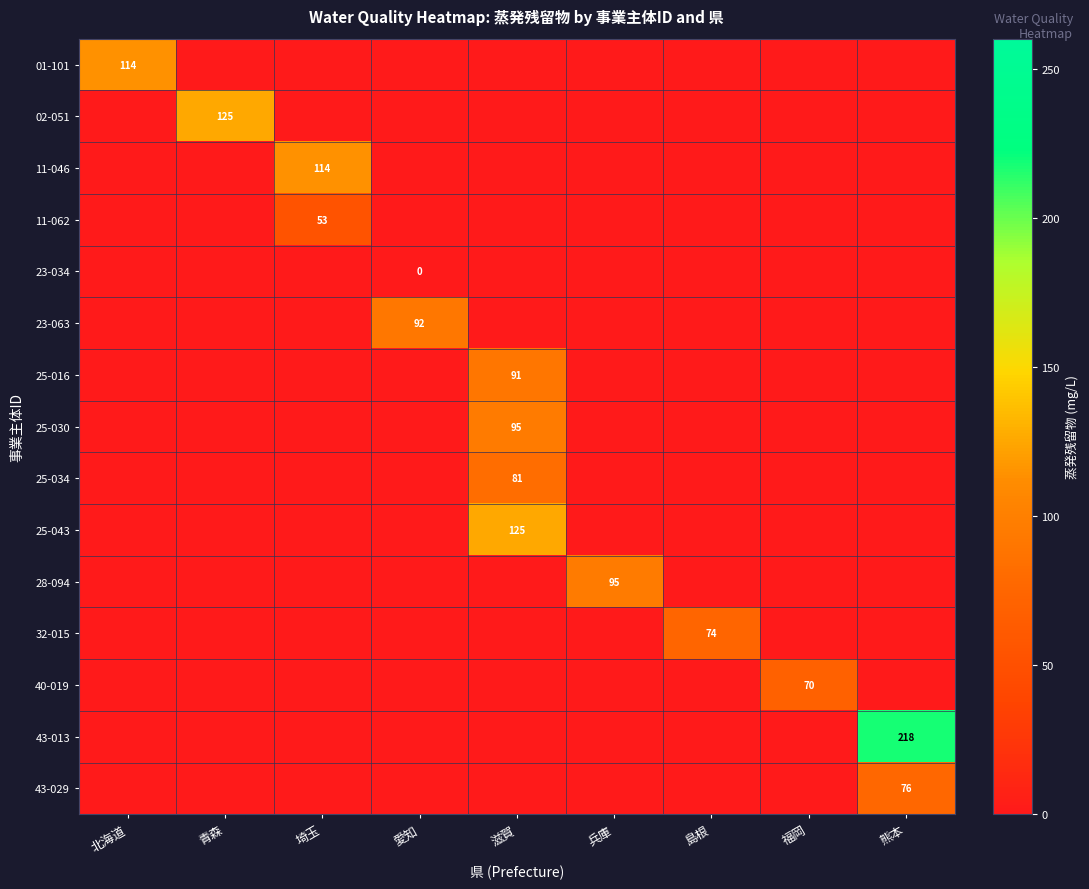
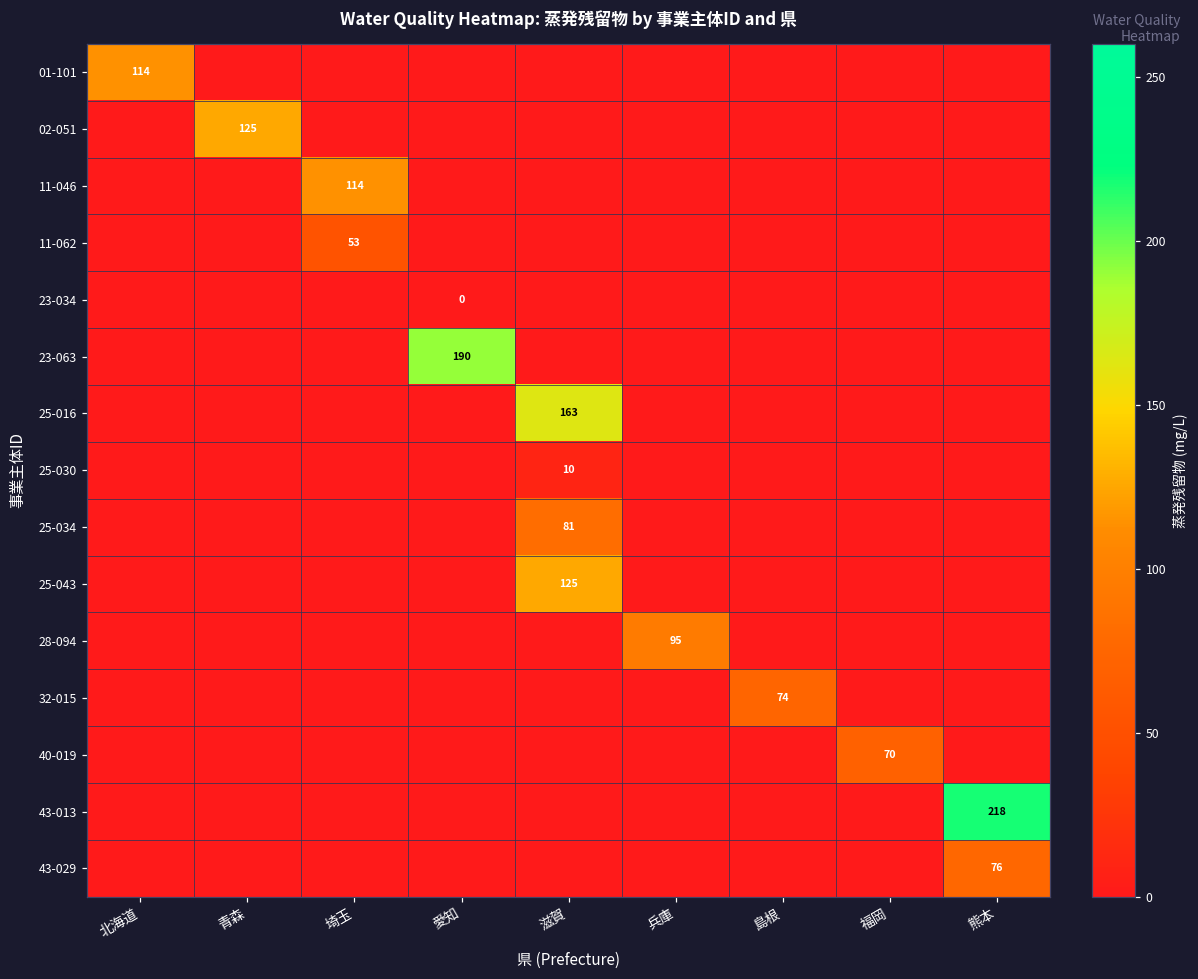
23-063, 愛知: 92 -> 190
25-016, 滋賀: 91 -> 163
25-030, 滋賀: 95 -> 10
